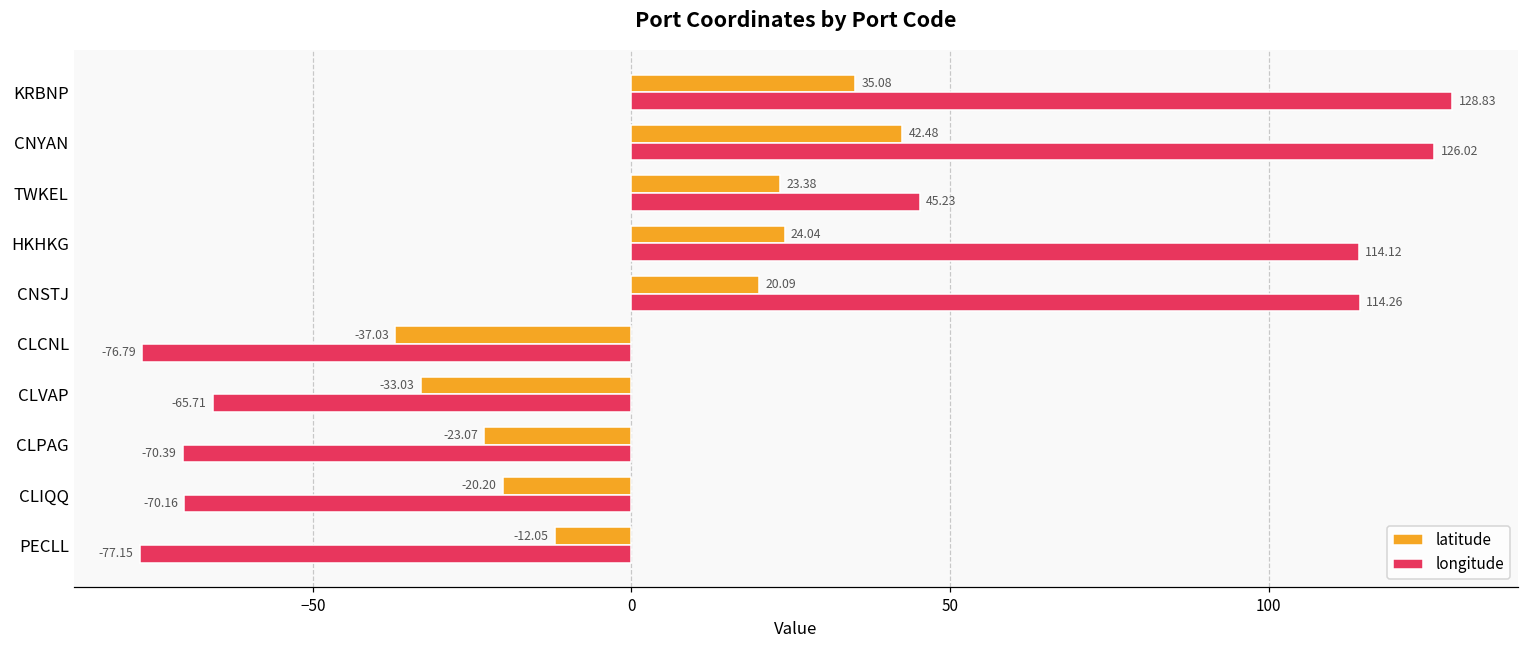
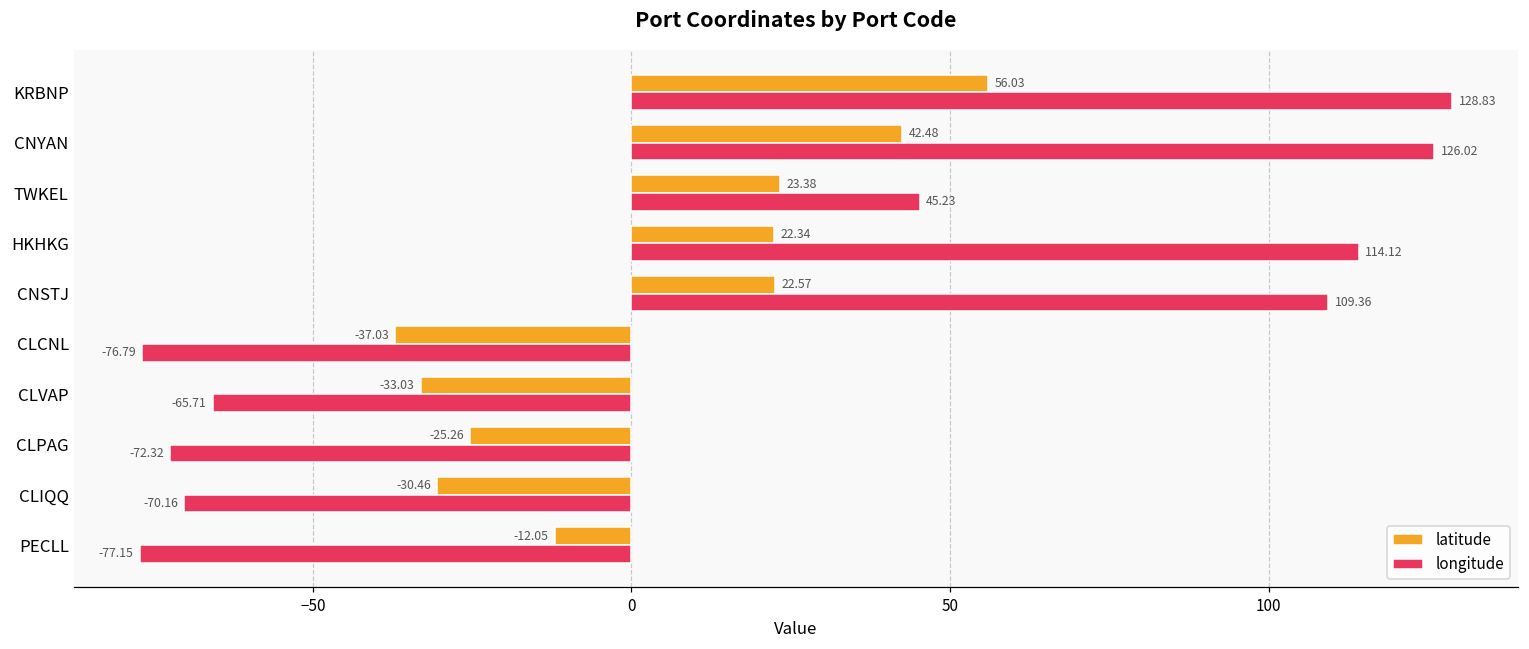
latitude, KRBNP: 35.08 -> 56.03
latitude, HKHKG: 24.04 -> 22.34
latitude, CNSTJ: 20.09 -> 22.57
longitude, CNSTJ: 114.26 -> 109.36
latitude, CLPAG: -23.07 -> -25.26
longitude, CLPAG: -70.39 -> -72.32
latitude, CLIQQ: -20.20 -> -30.46
